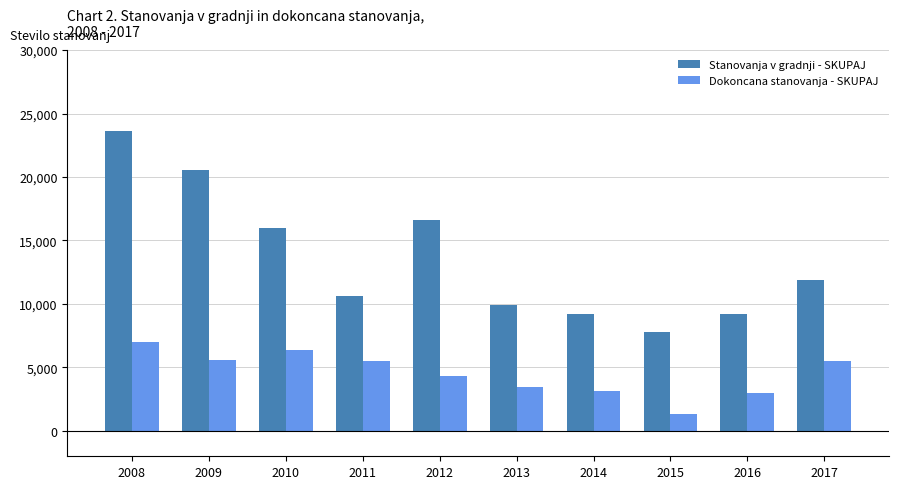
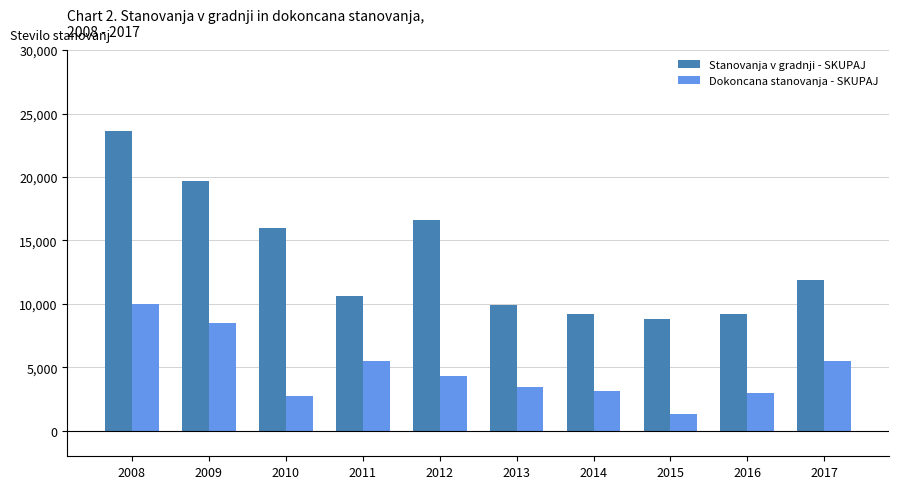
Dokoncana stanovanja - SKUPAJ, 2008: 7,000 -> 10,000
Stanovanja v gradnji - SKUPAJ, 2009: 20,500 -> 19,700
Dokoncana stanovanja - SKUPAJ, 2009: 5,600 -> 8,500
Dokoncana stanovanja - SKUPAJ, 2010: 6,400 -> 2,700
Stanovanja v gradnji - SKUPAJ, 2015: 7,800 -> 8,800
